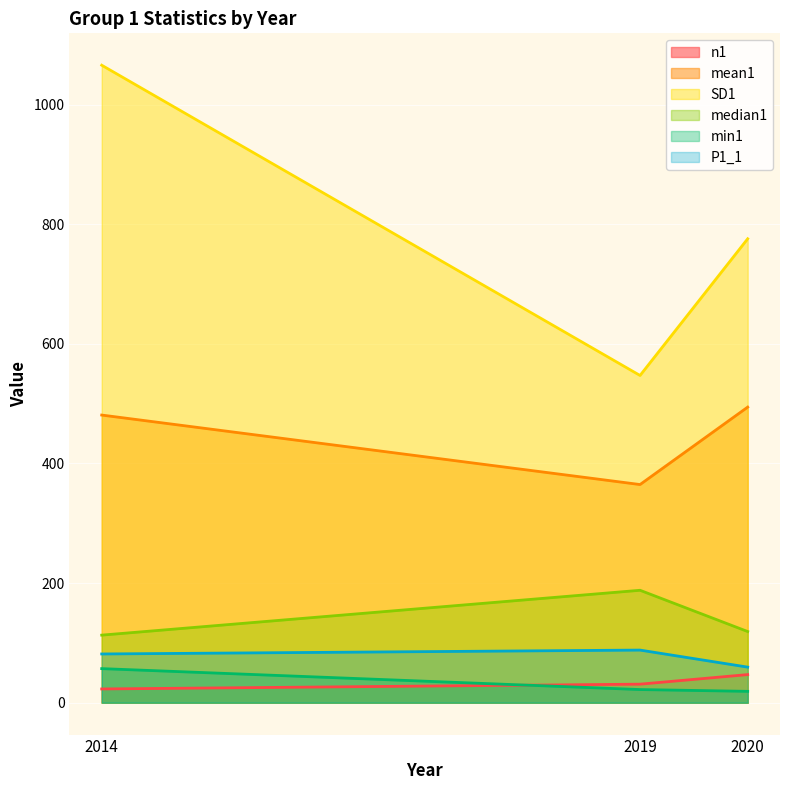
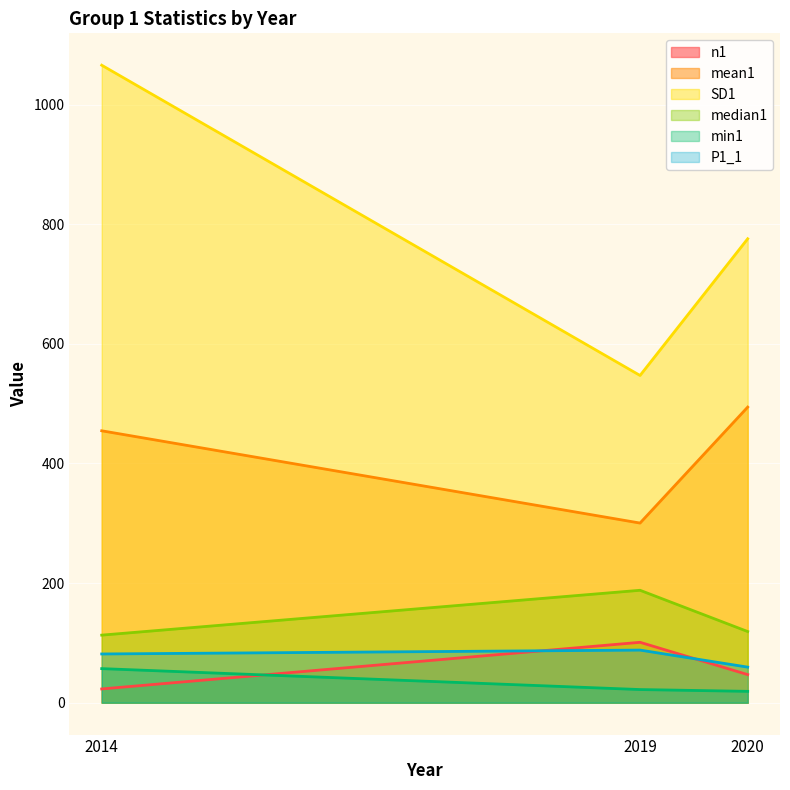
mean1, 2014: 480 -> 450
n1, 2019: 30 -> 100
mean1, 2019: 360 -> 300
